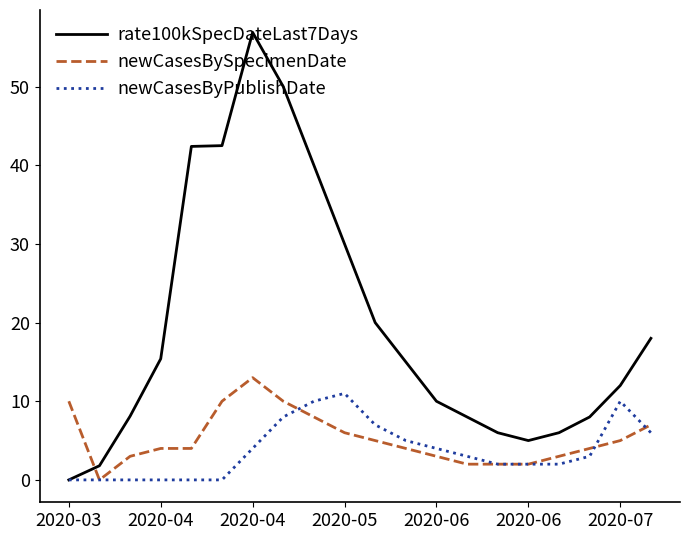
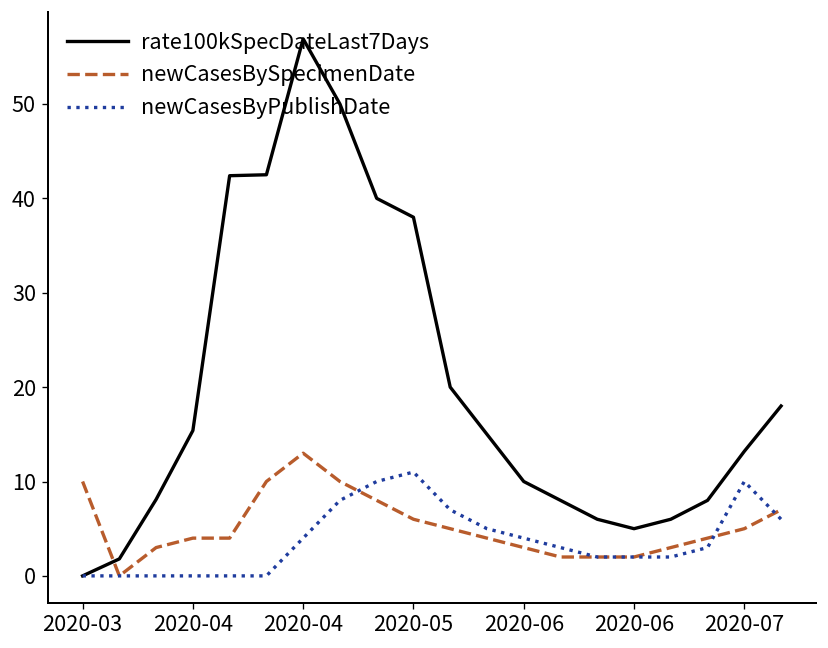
rate100kSpecDateLast7Days, 2020-05: 30 -> 38
rate100kSpecDateLast7Days, 2020-07: 12 -> 13
